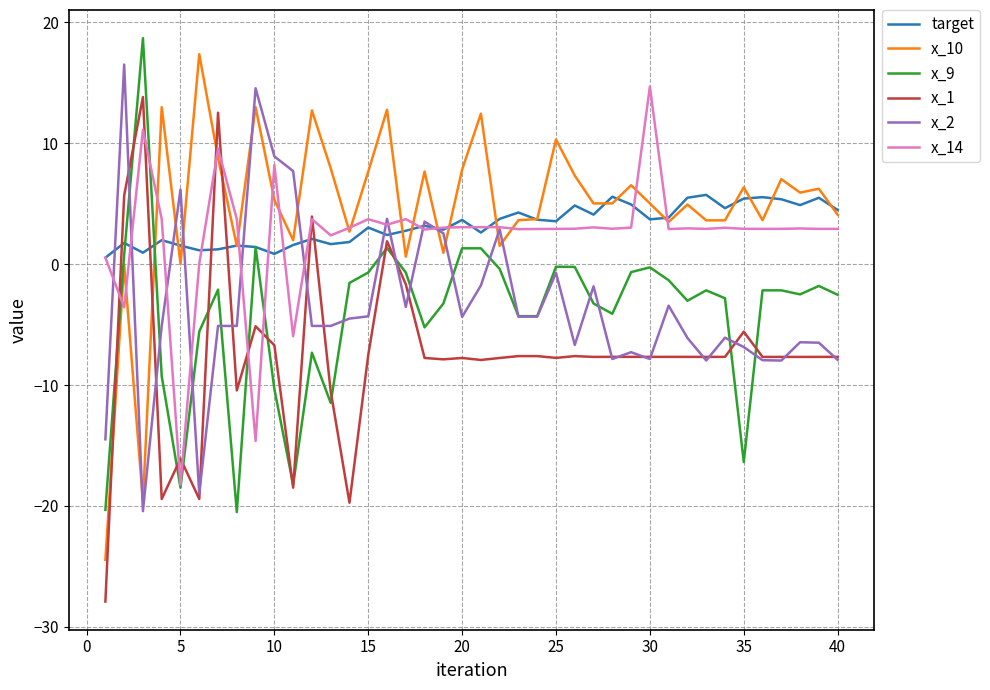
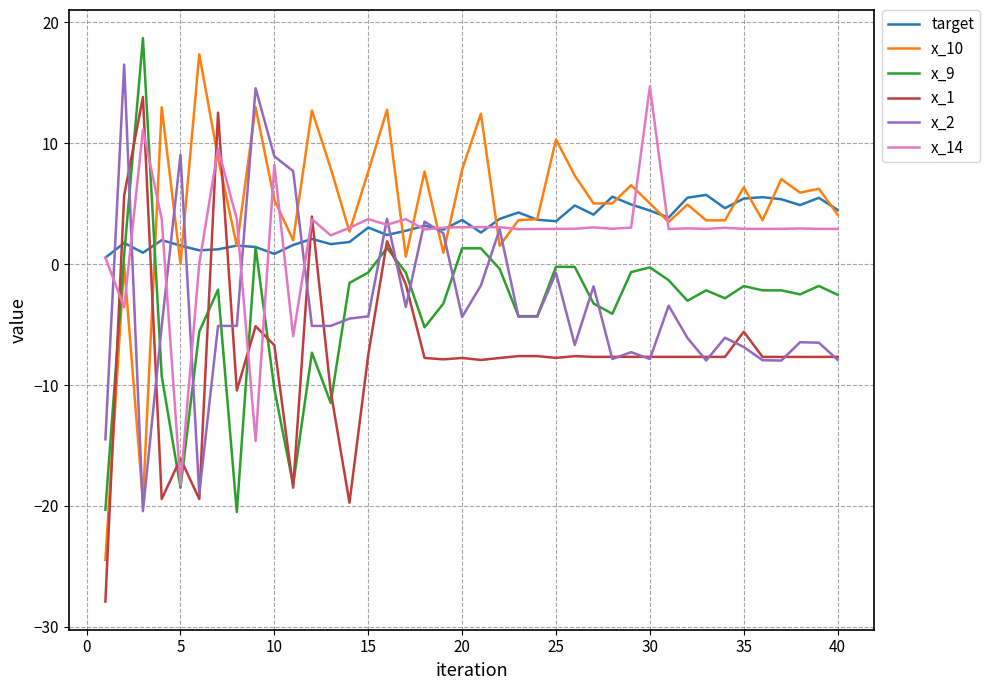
x_2, 5: 6.2 -> 9.0
target, 30: 3.7 -> 4.4
x_9, 35: -16.4 -> -1.8
